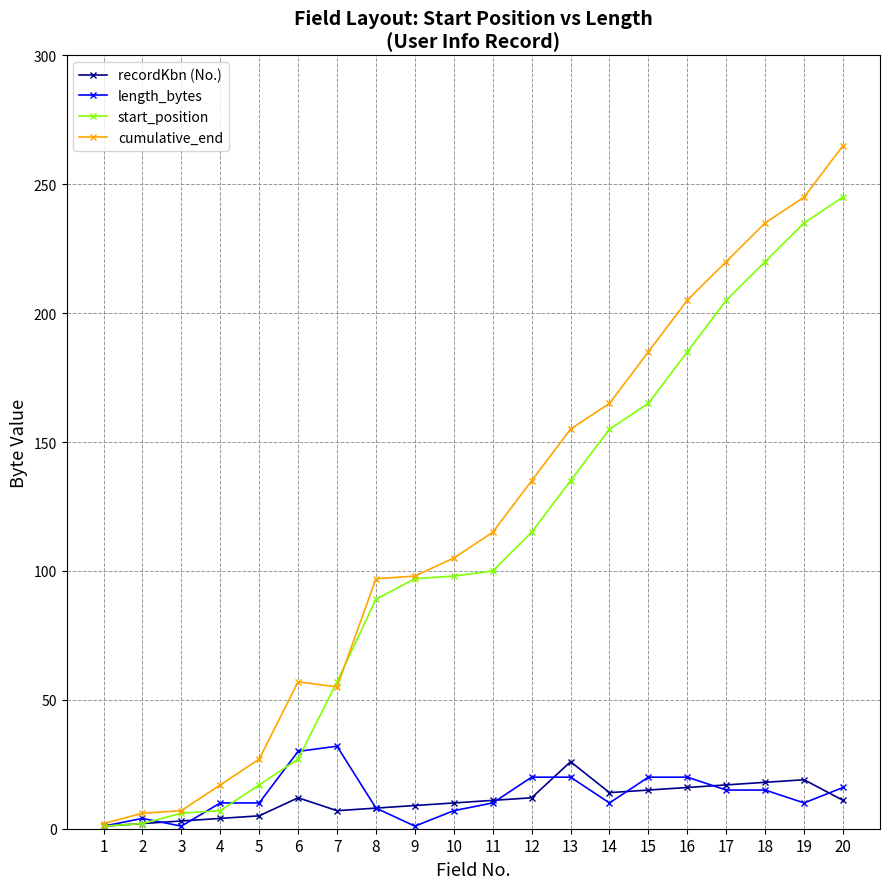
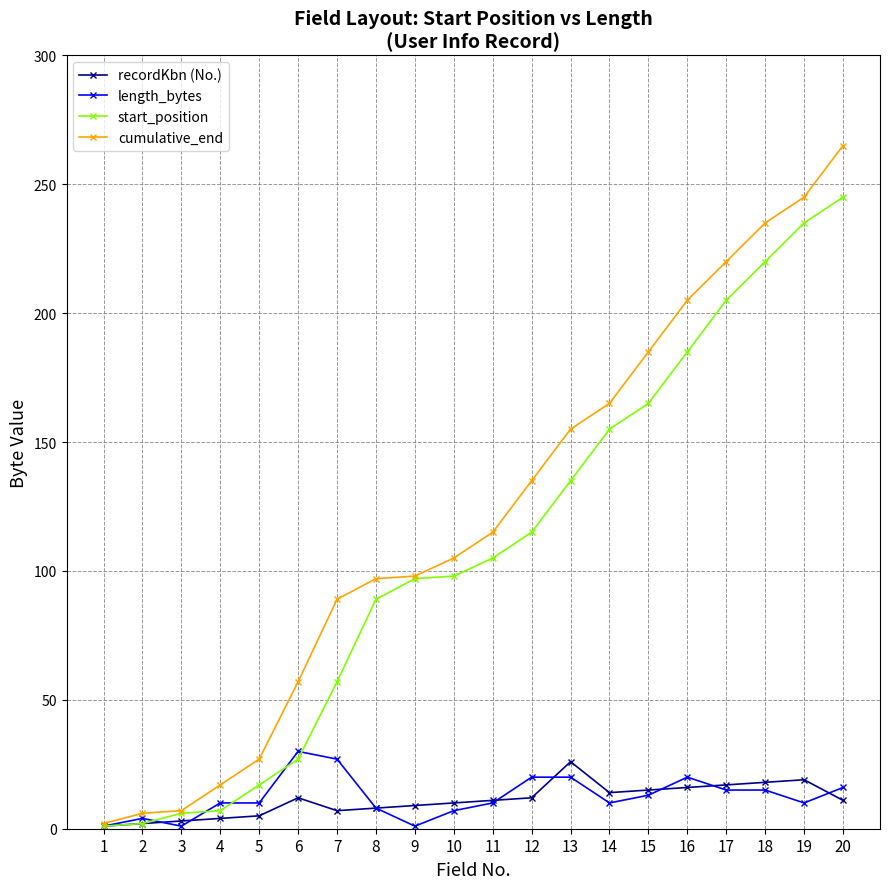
length_bytes, 7: 32 -> 27
cumulative_end, 7: 55 -> 89
start_position, 11: 100 -> 105
length_bytes, 15: 20 -> 13
